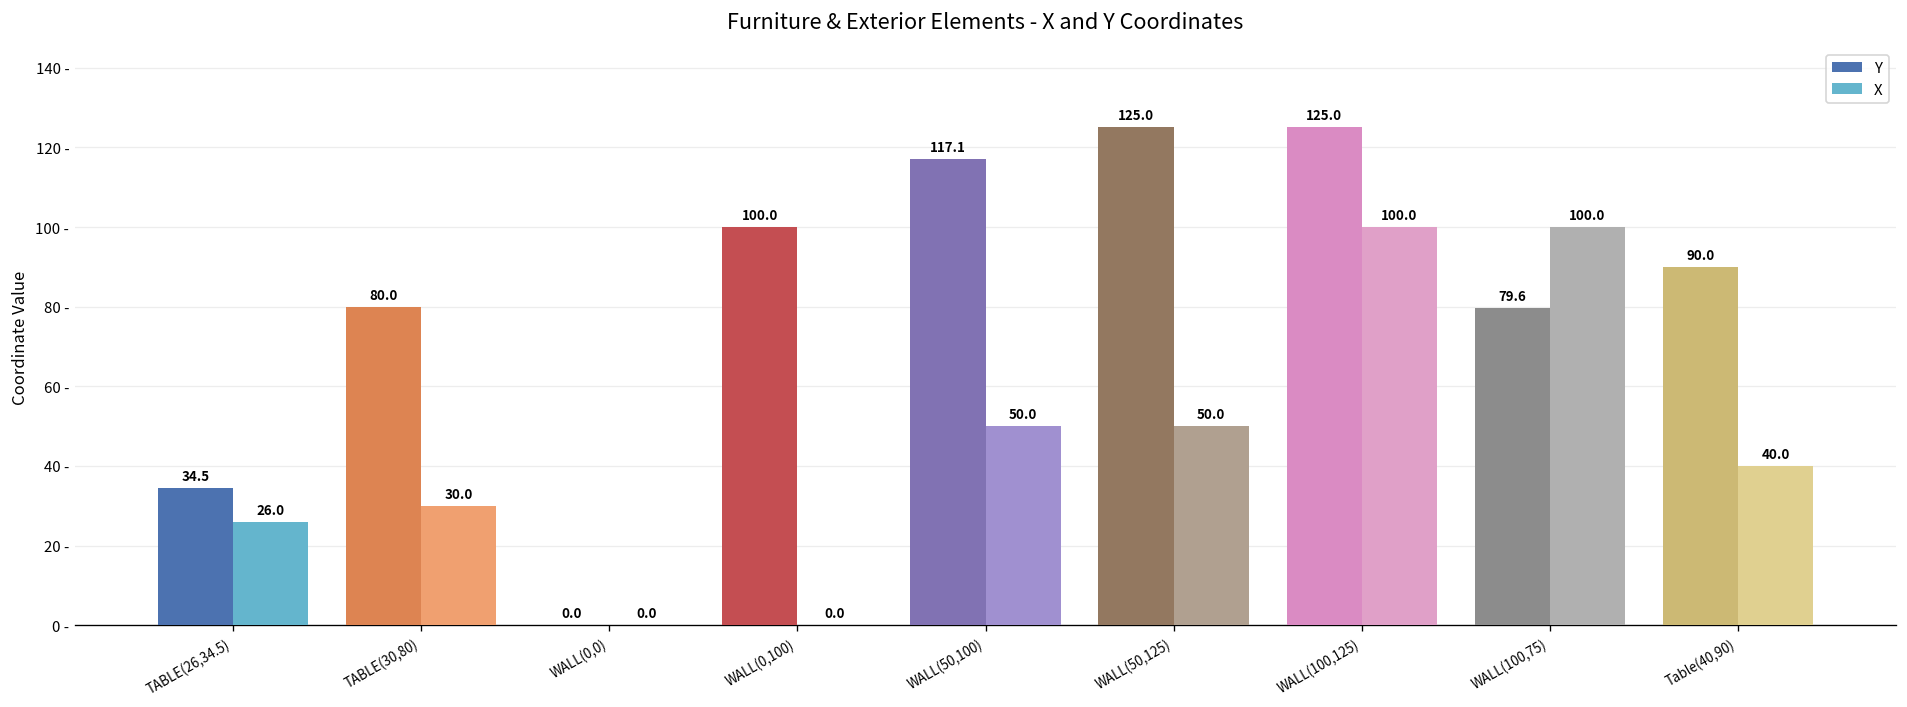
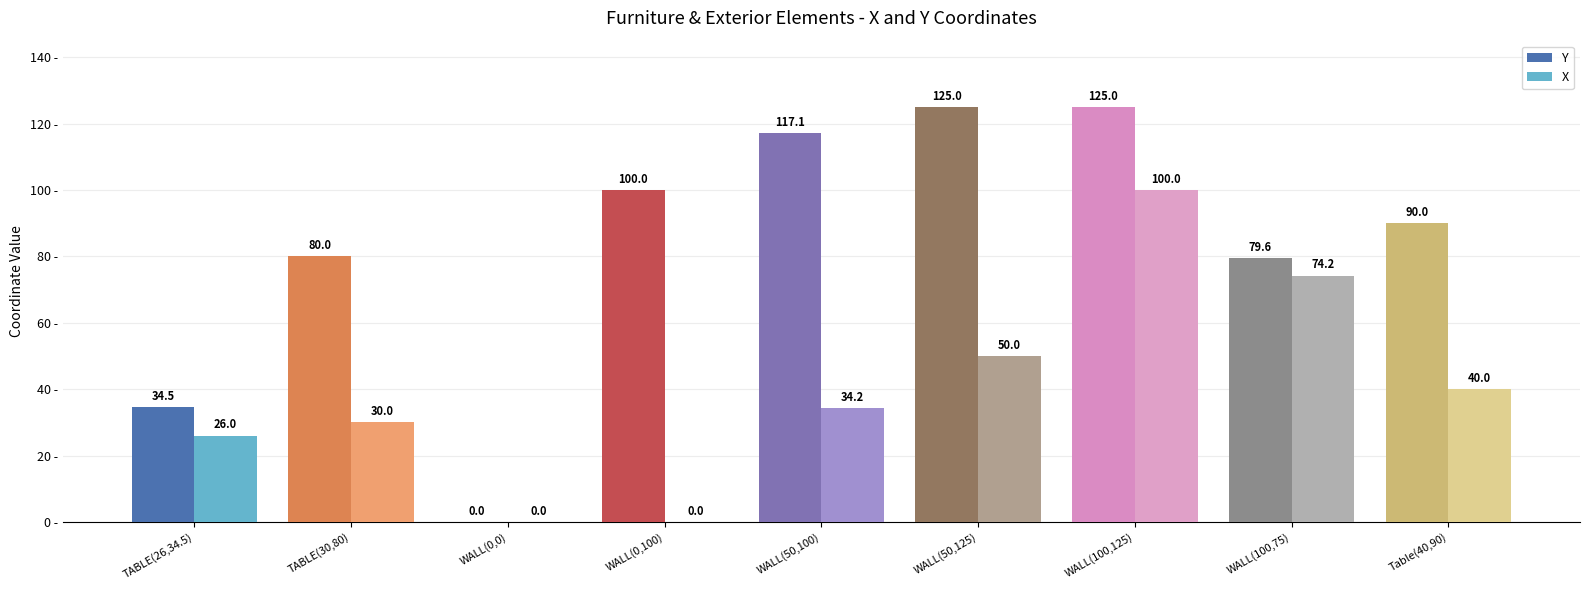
X, WALL(50,100): 50.0 -> 34.2
X, WALL(100,75): 100.0 -> 74.2
